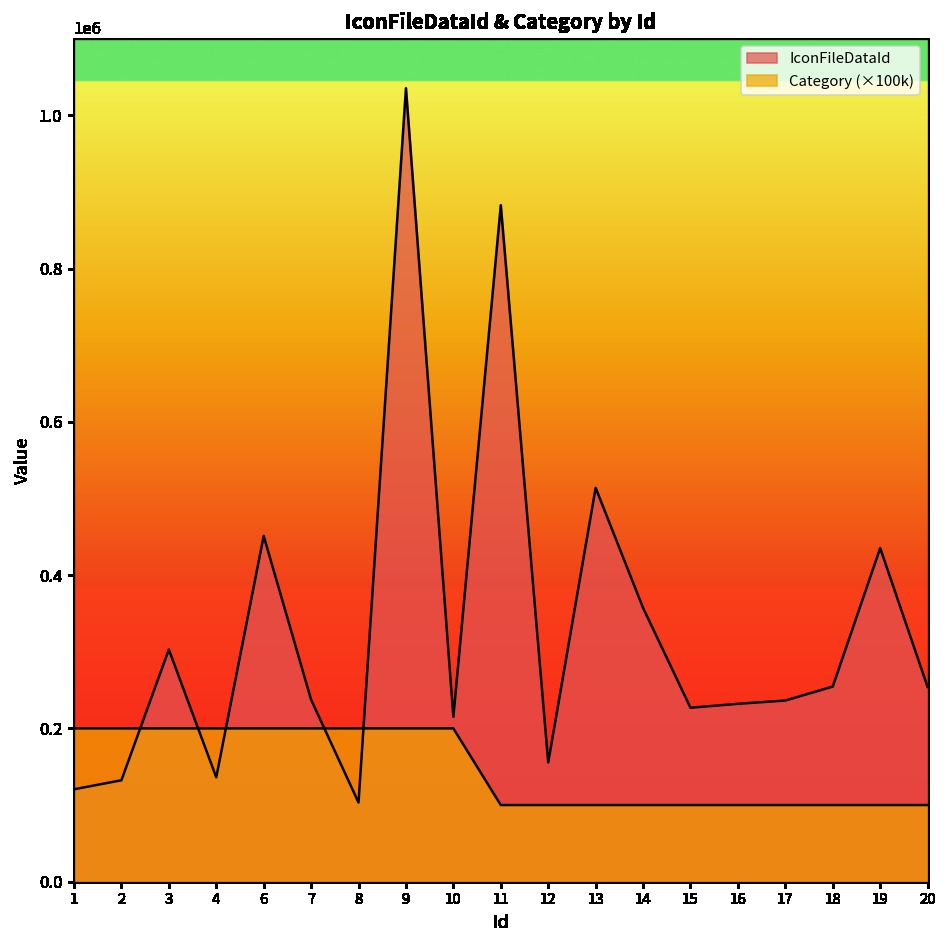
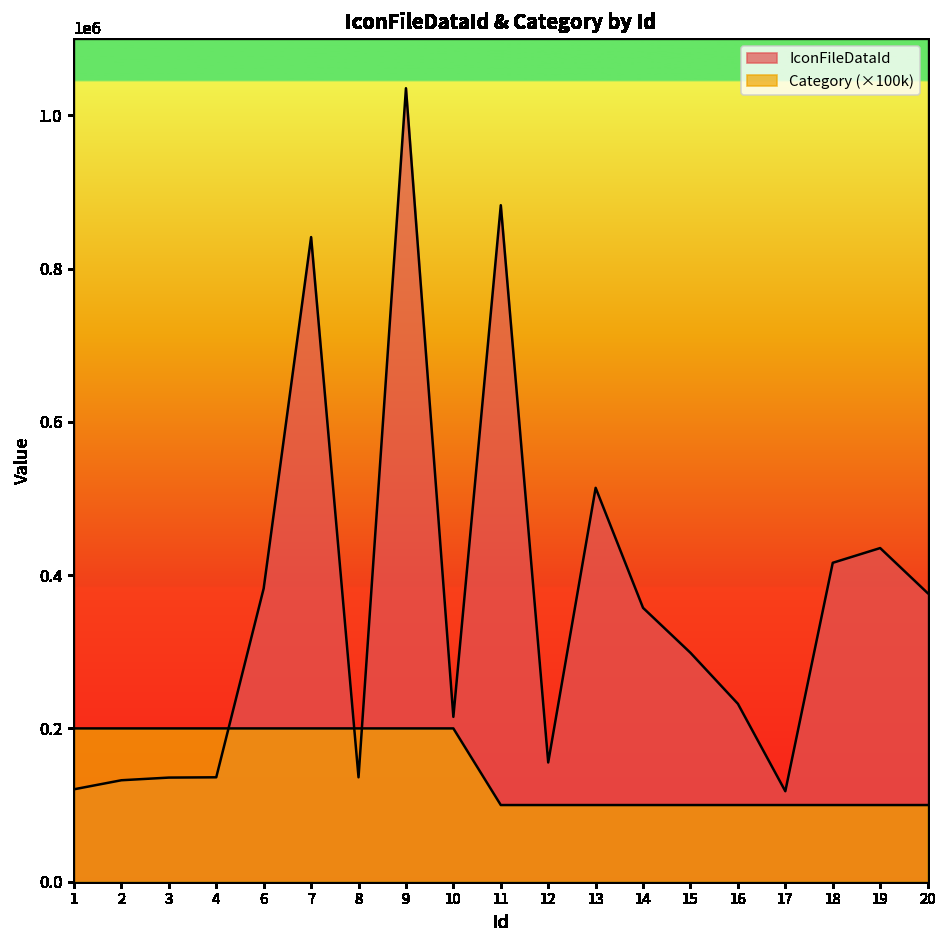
IconFileDataId, 3: 300000 -> 140000
IconFileDataId, 6: 450000 -> 380000
IconFileDataId, 7: 240000 -> 840000
IconFileDataId, 8: 100000 -> 140000
IconFileDataId, 15: 230000 -> 300000
IconFileDataId, 17: 240000 -> 120000
IconFileDataId, 18: 250000 -> 420000
IconFileDataId, 20: 250000 -> 380000
